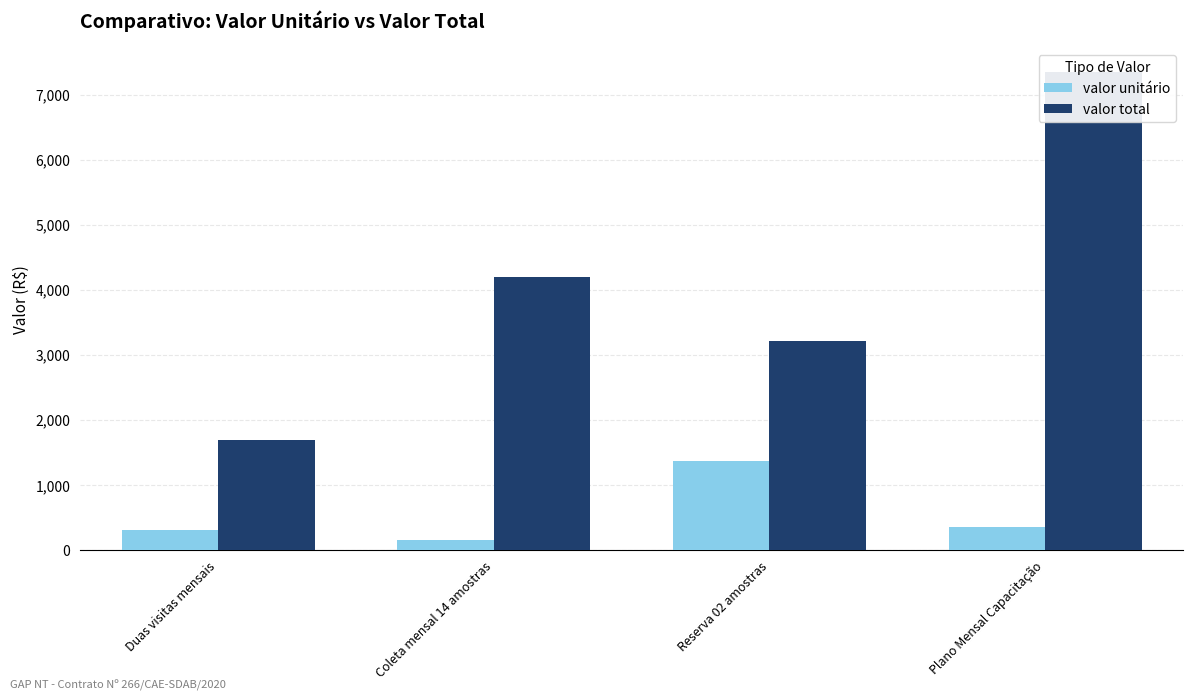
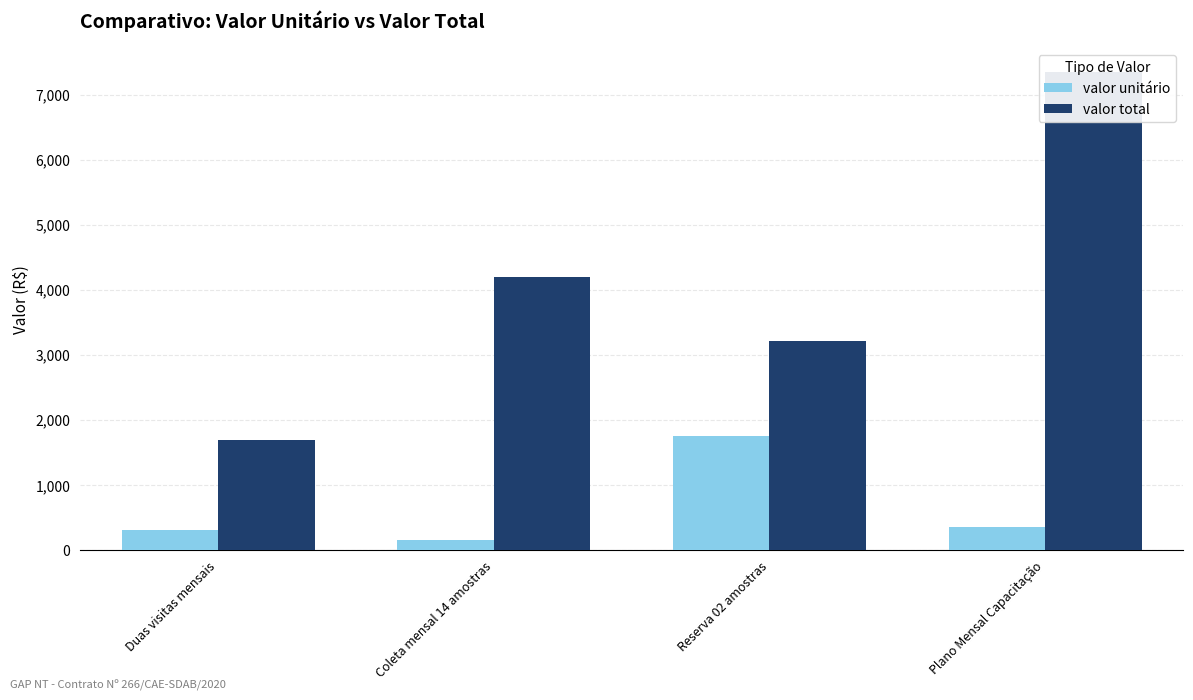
valor unitário, Reserva 02 amostras: 1,400 -> 1,800
